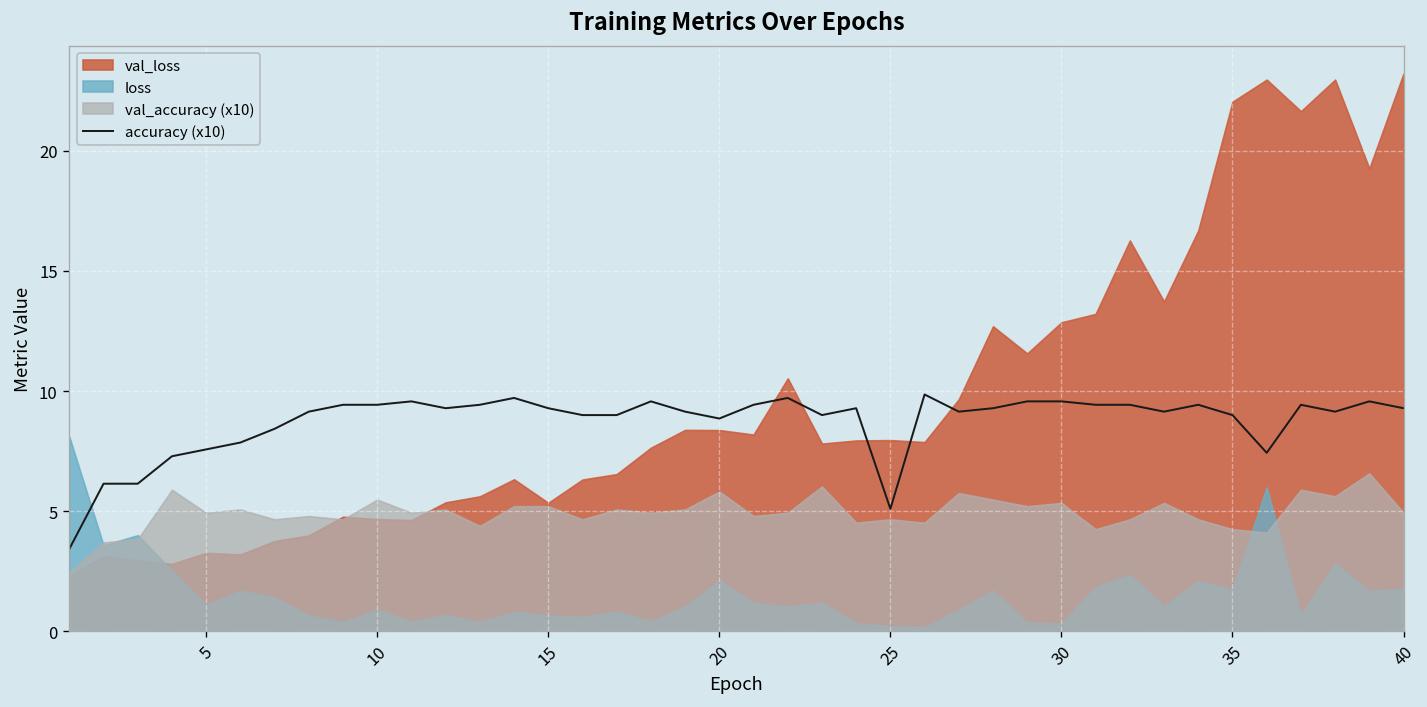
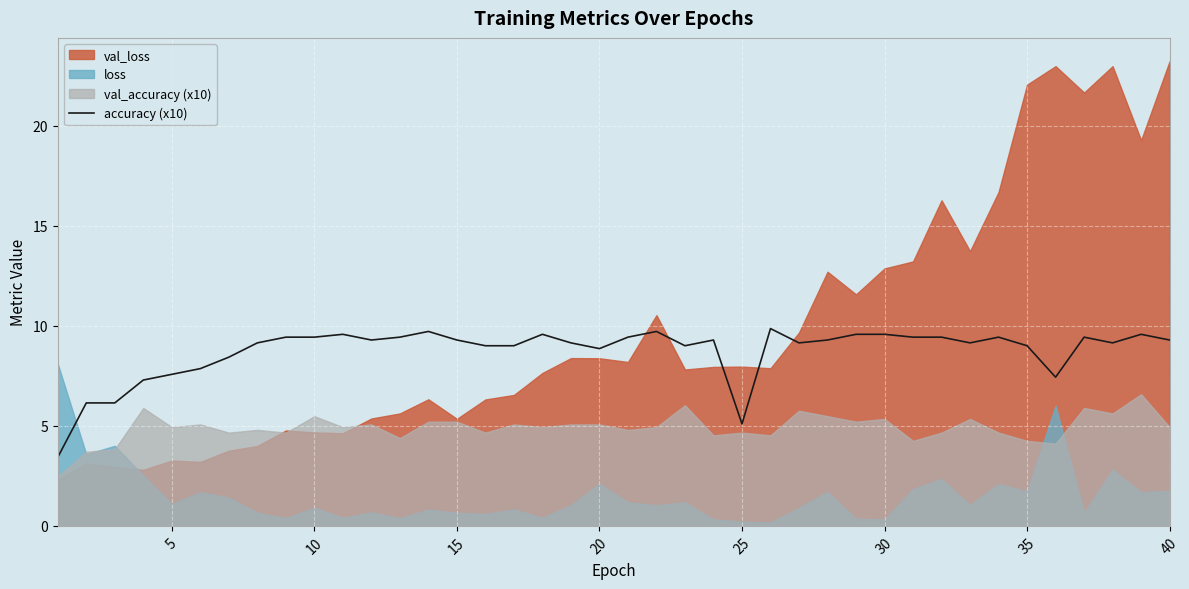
val_accuracy (x10), 20: 5.8 -> 5.1
